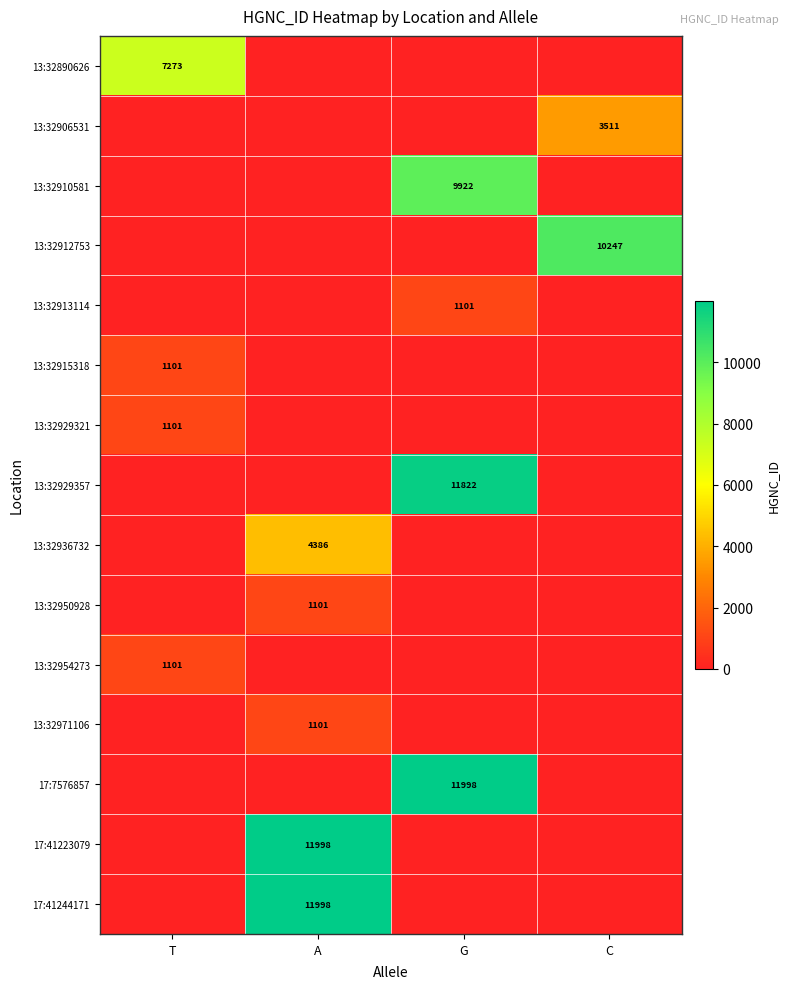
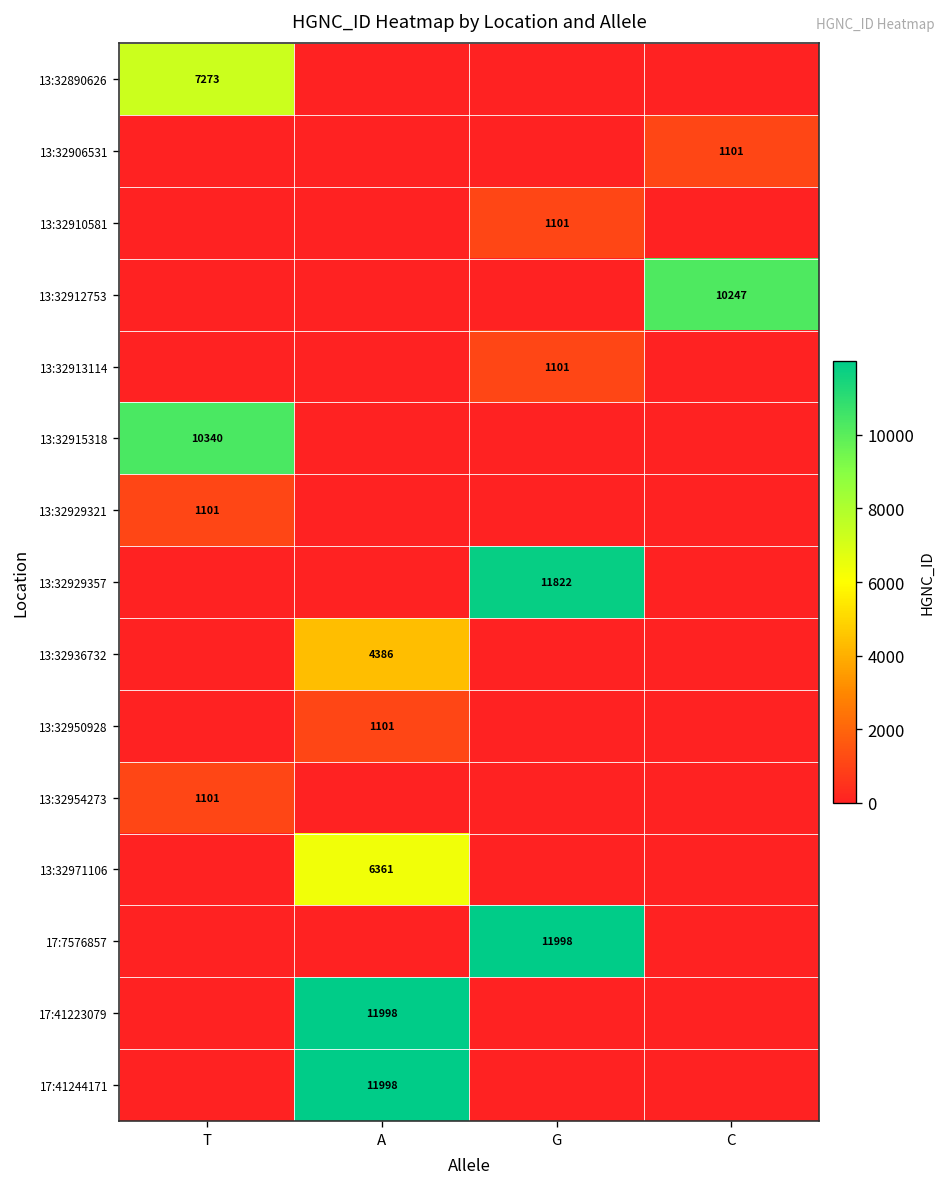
13:32906531, C: 3511 -> 1101
13:32910581, G: 9922 -> 1101
13:32915318, T: 1101 -> 10340
13:32971106, A: 1101 -> 6361
